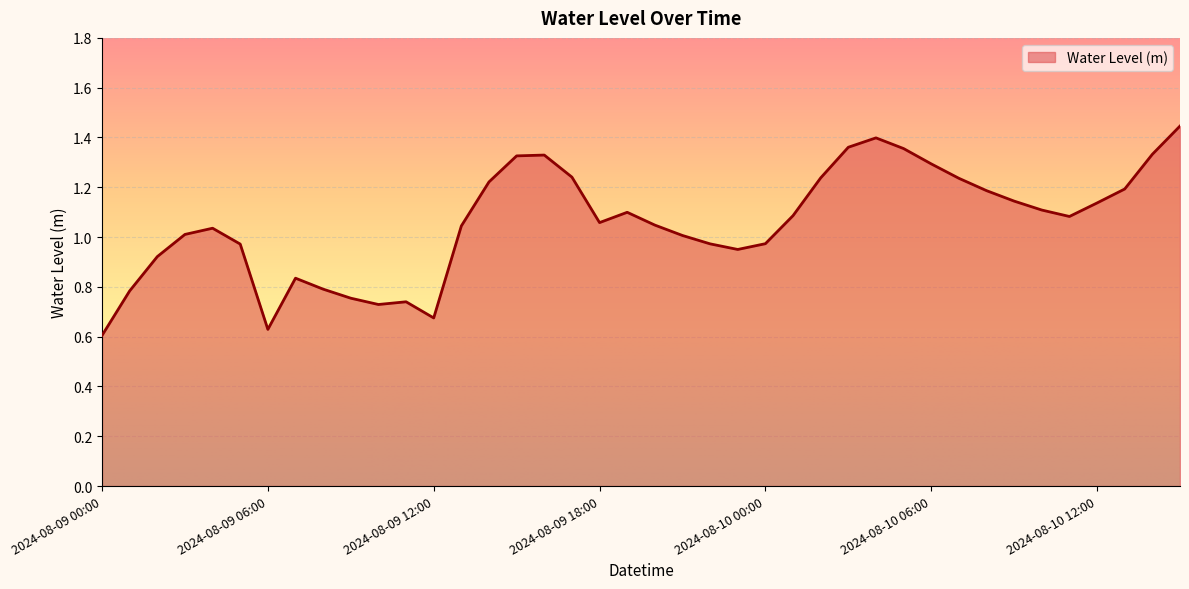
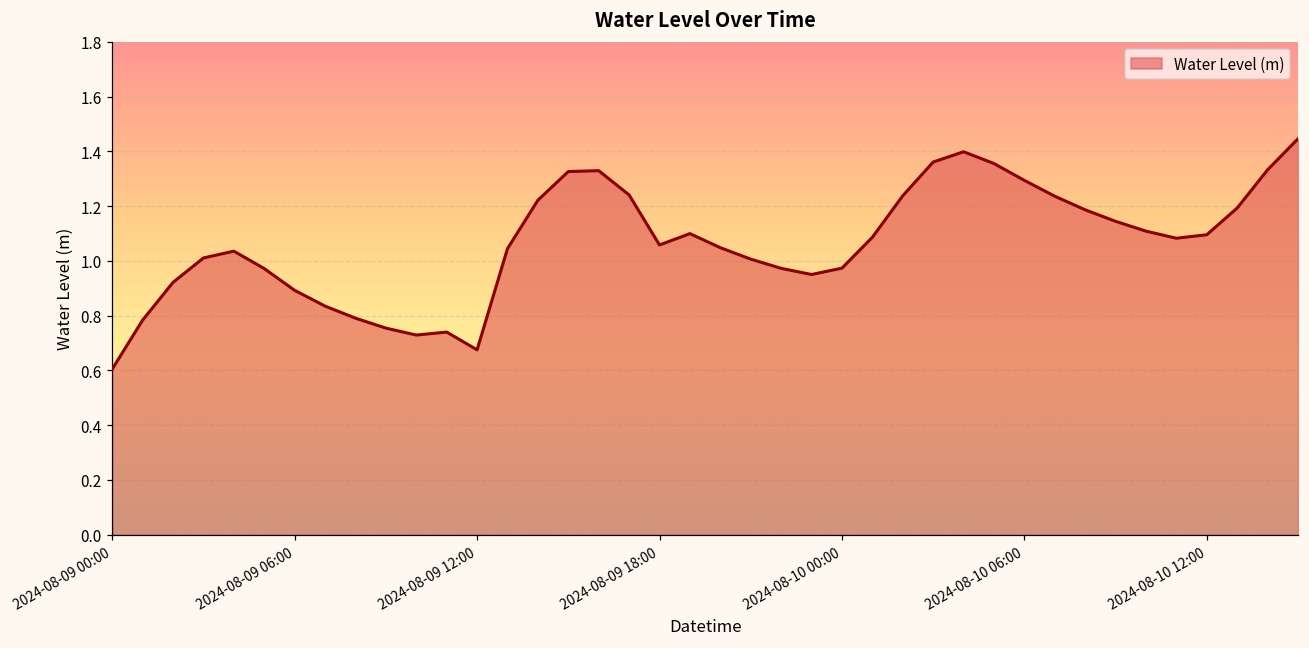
2024-08-09 06:00: 0.63 -> 0.89
2024-08-10 12:00: 1.14 -> 1.10
